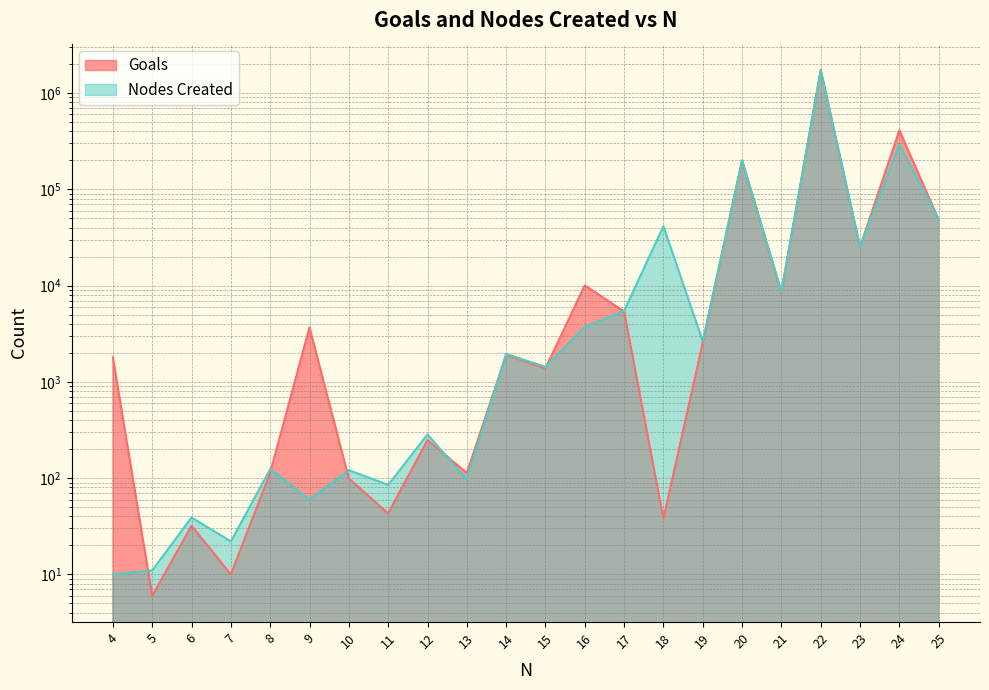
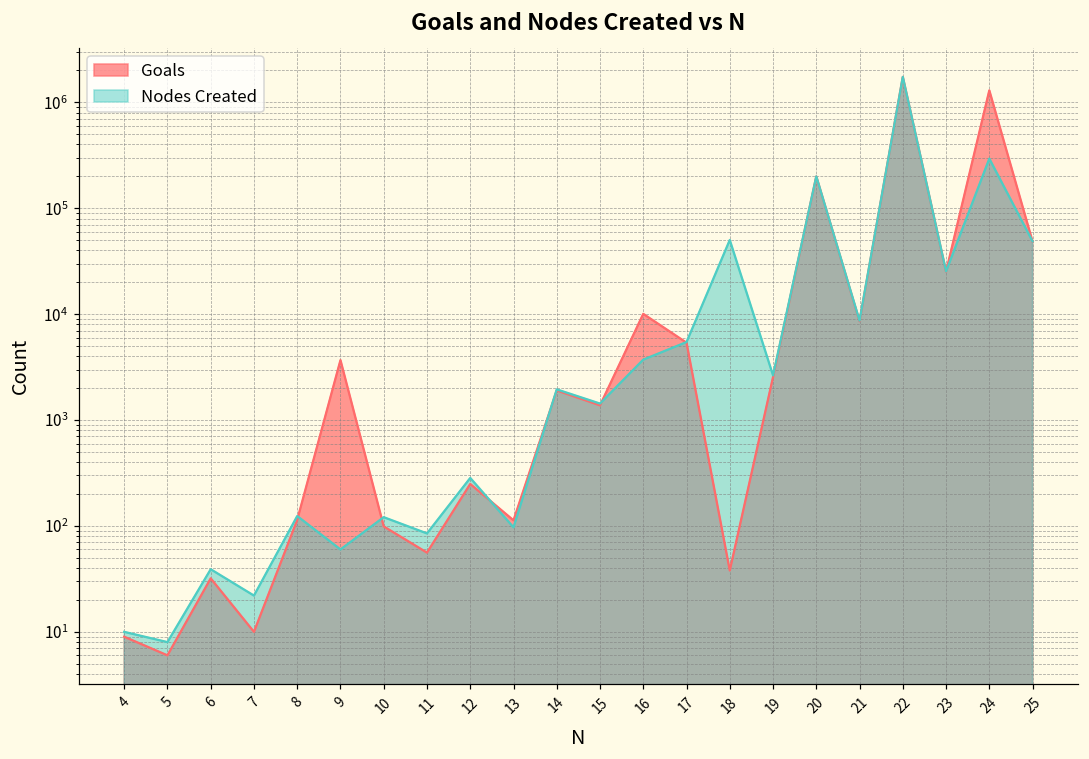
Goals, 4: 1800 -> 9
Nodes Created, 5: 11 -> 8
Goals, 11: 40 -> 60
Nodes Created, 18: 41000 -> 50000
Goals, 24: 410000 -> 1300000
